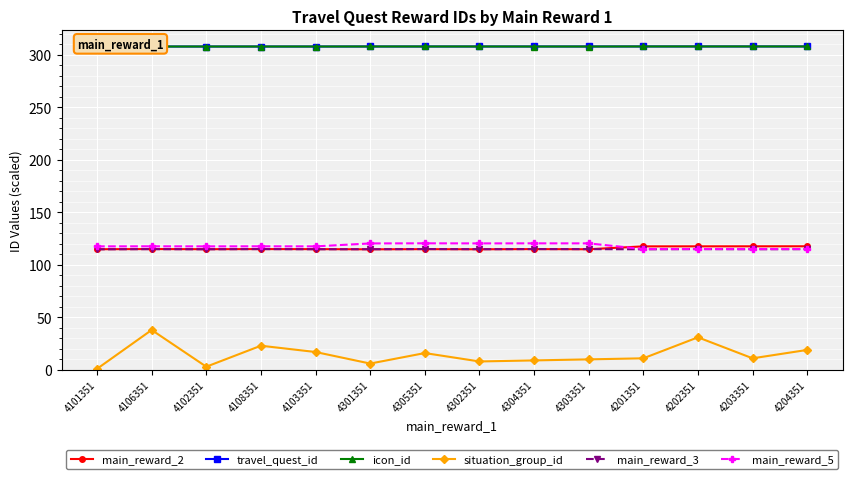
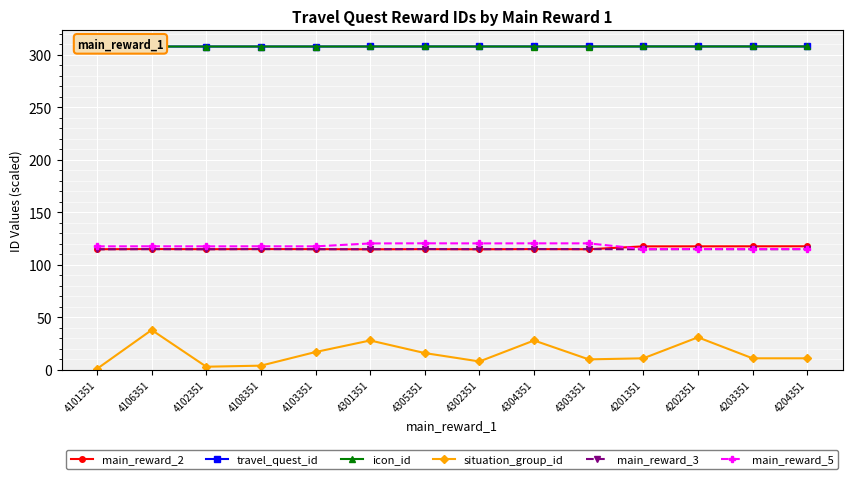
situation_group_id, 4108351: 23 -> 4
situation_group_id, 4301351: 6 -> 28
situation_group_id, 4304351: 9 -> 28
situation_group_id, 4204351: 19 -> 11
